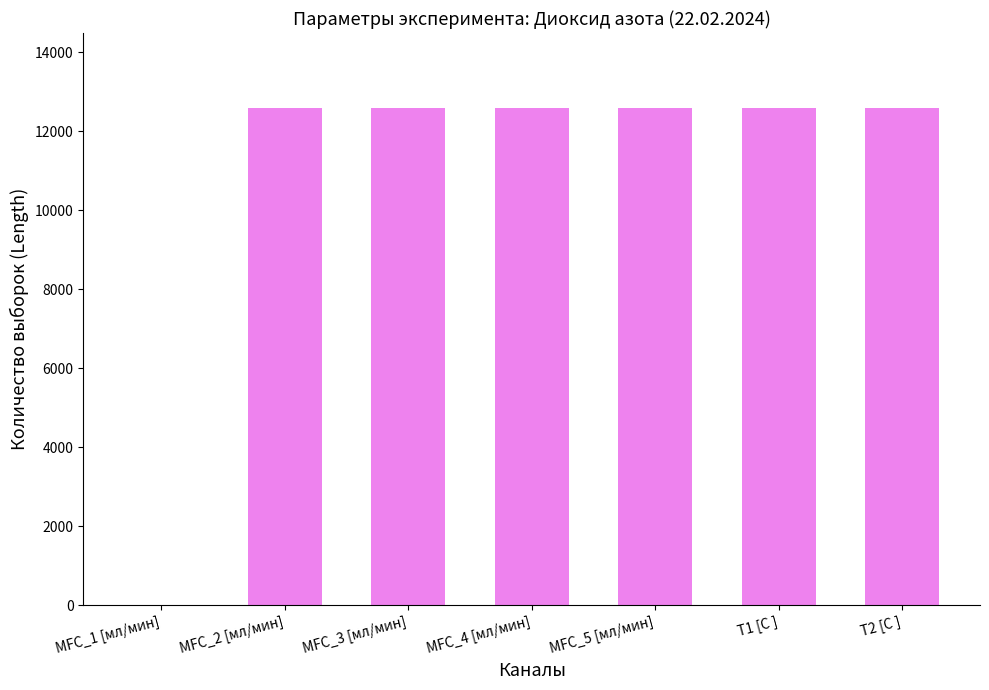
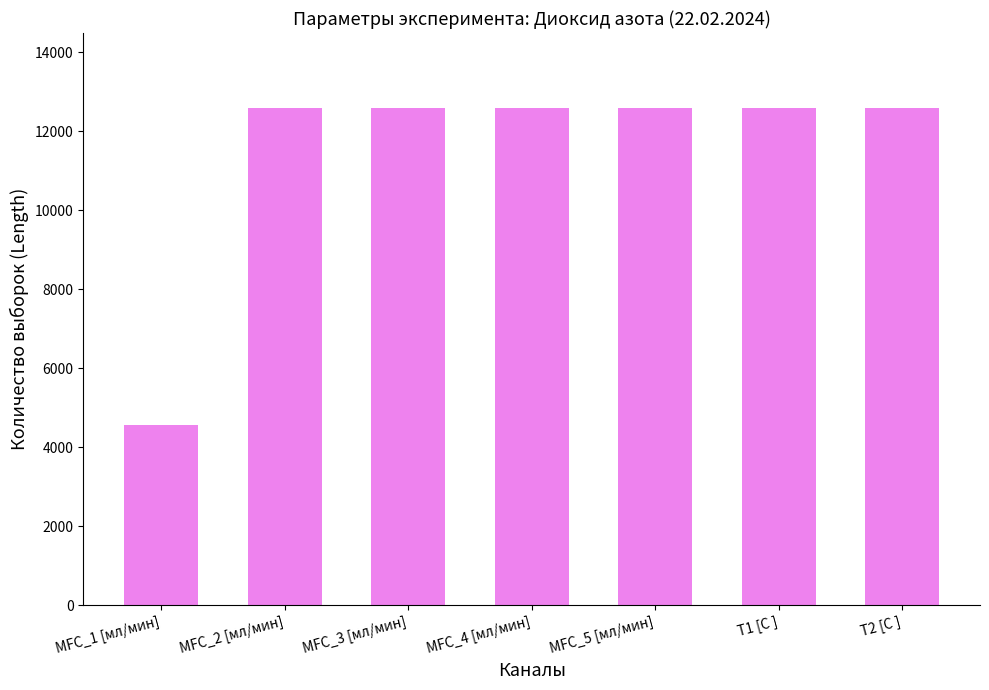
MFC_1 [мл/мин]: 0 -> 4600
